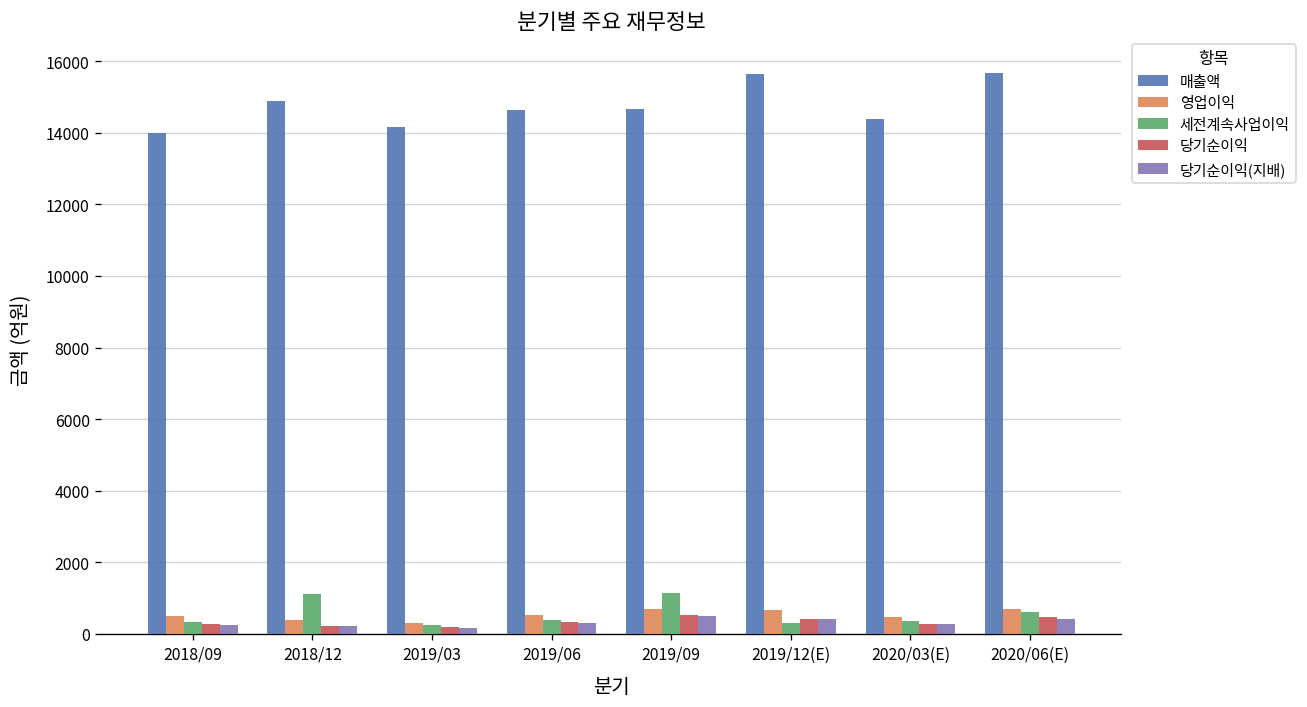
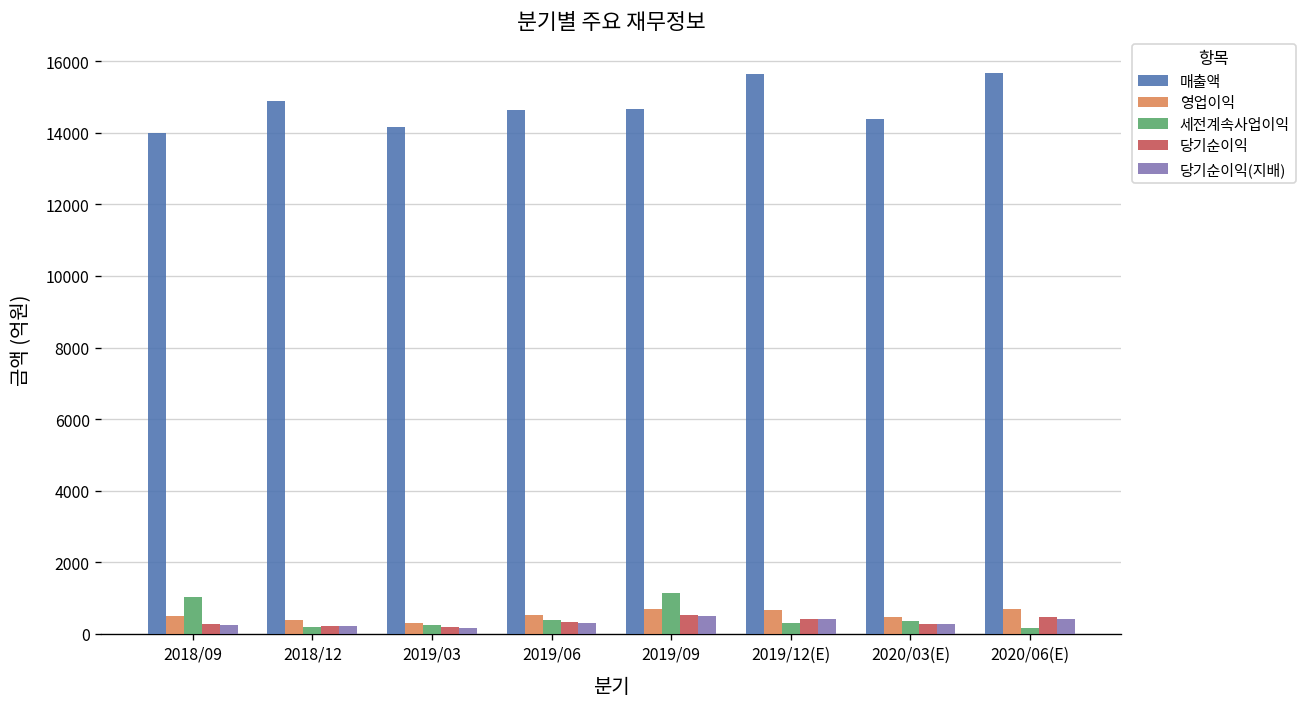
세전계속사업이익, 2018/09: 300 -> 1000
세전계속사업이익, 2018/12: 1100 -> 200
세전계속사업이익, 2020/06(E): 600 -> 200
